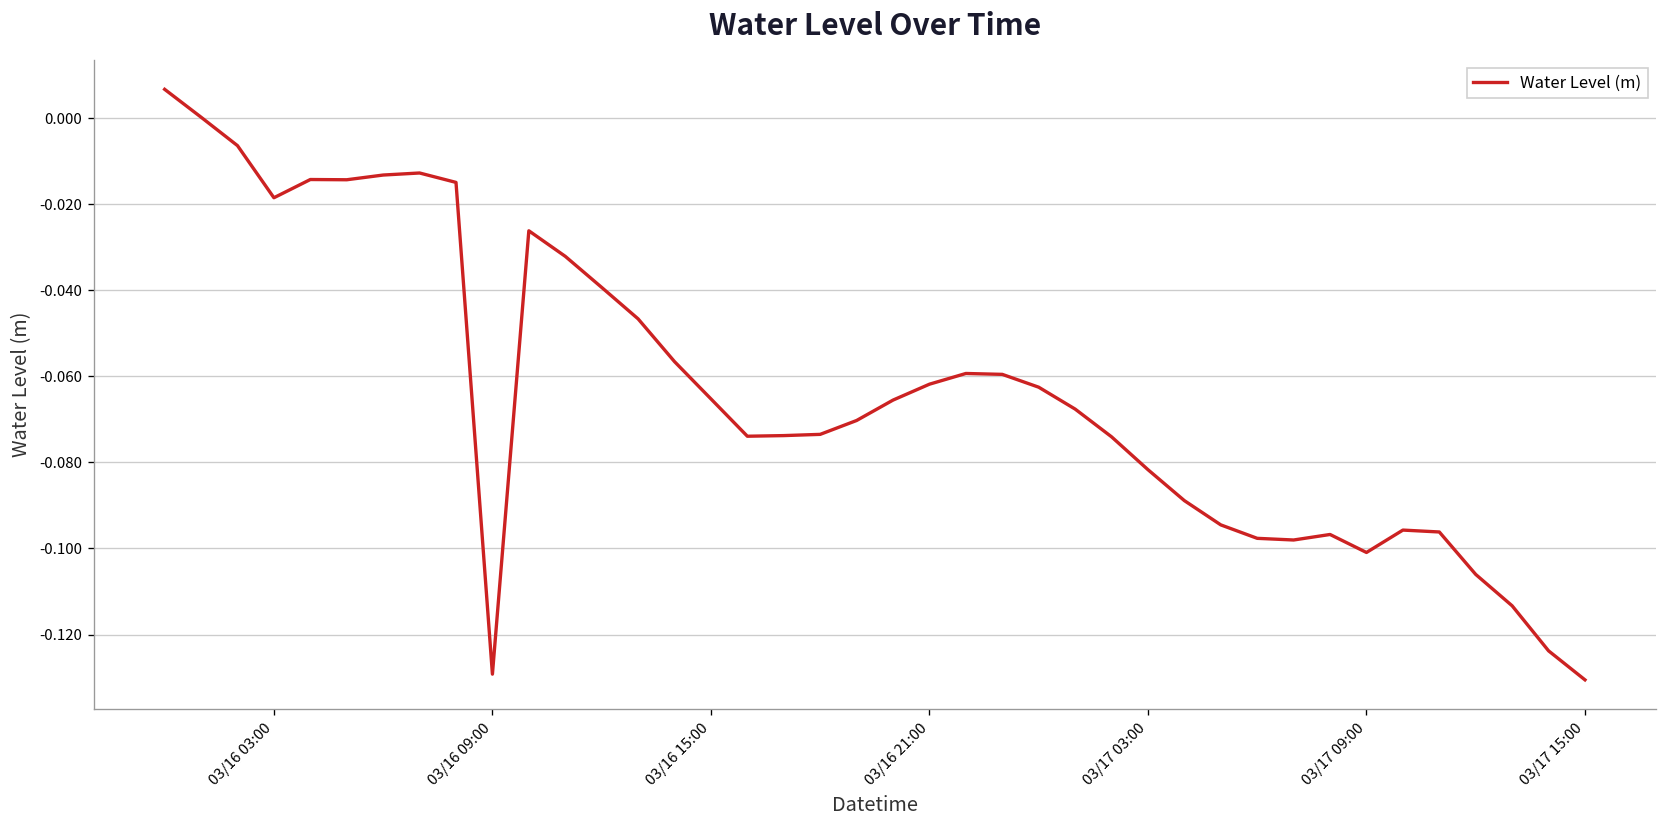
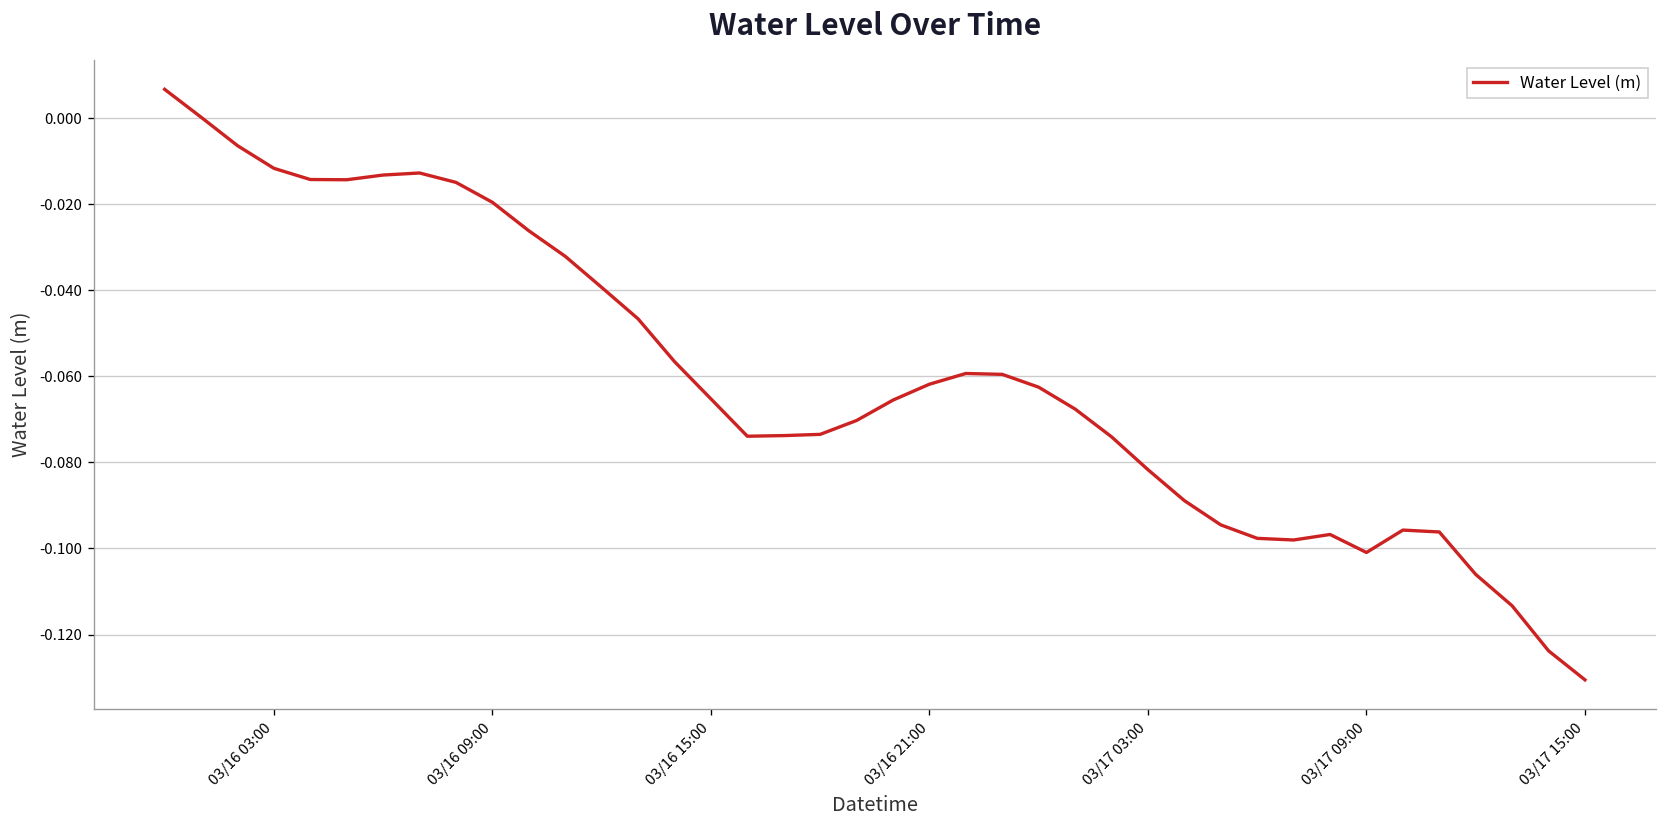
03/16 03:00: -0.018 -> -0.012
03/16 09:00: -0.129 -> -0.020
